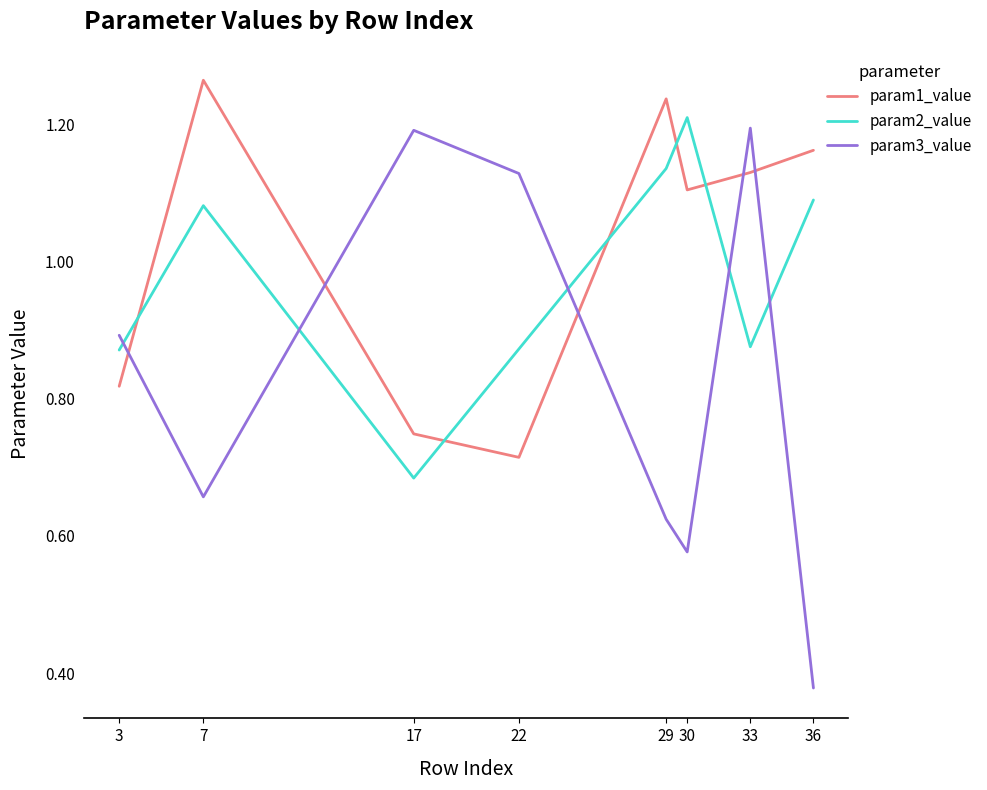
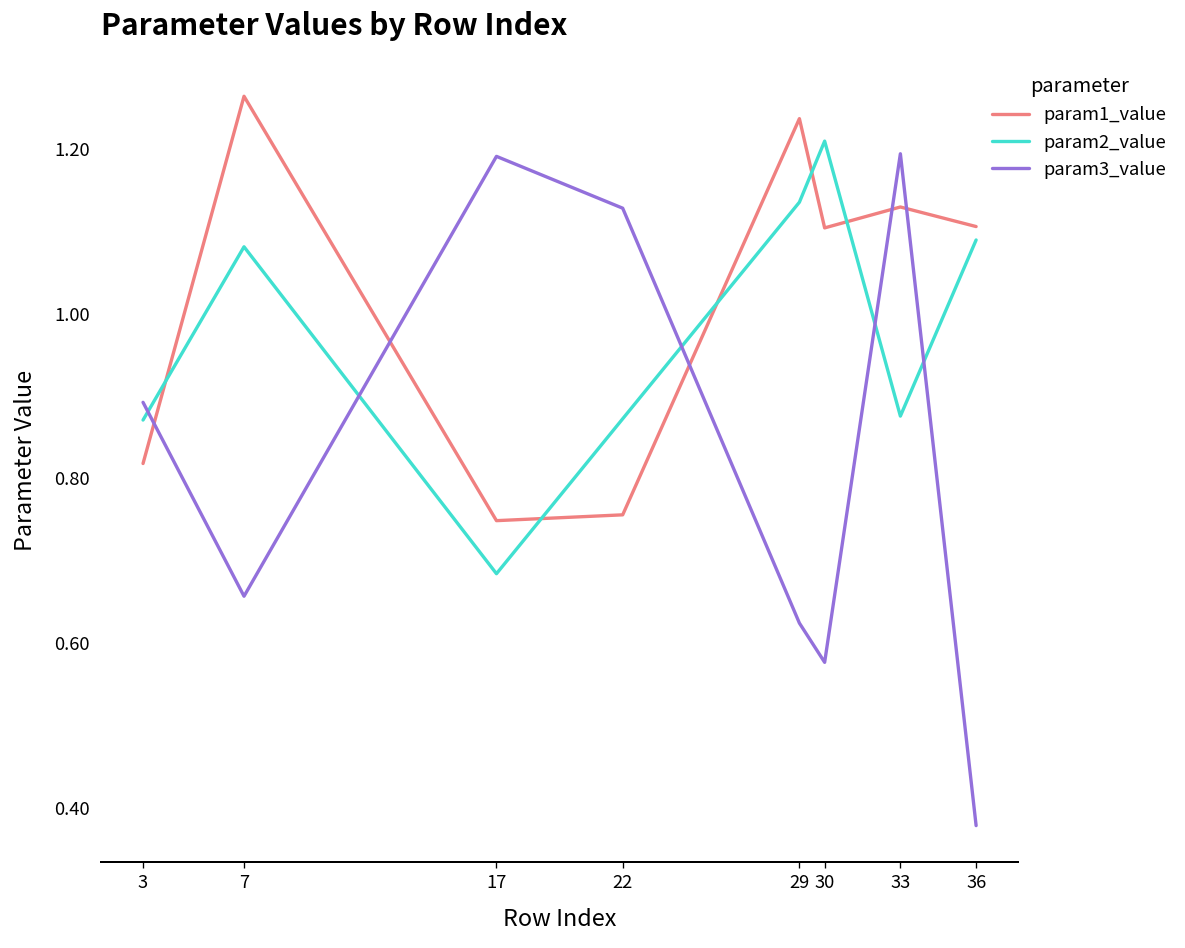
param1_value, 22: 0.71 -> 0.76
param1_value, 36: 1.16 -> 1.11
